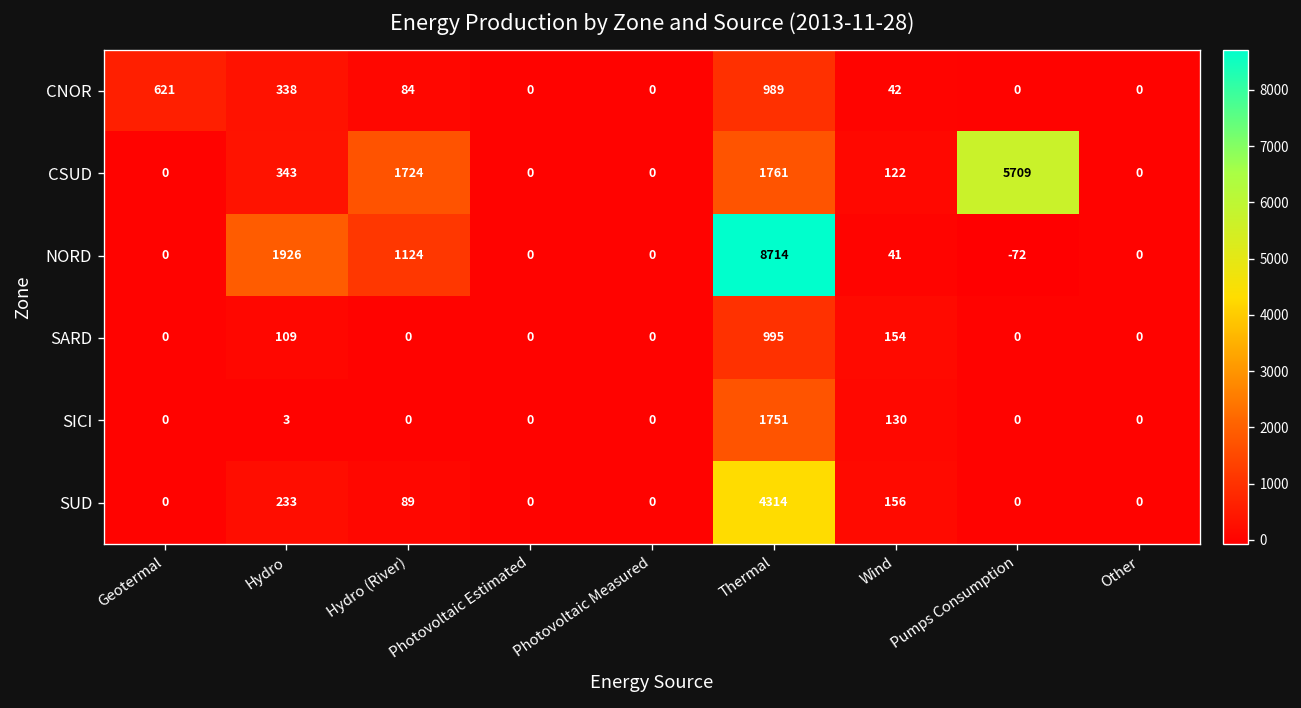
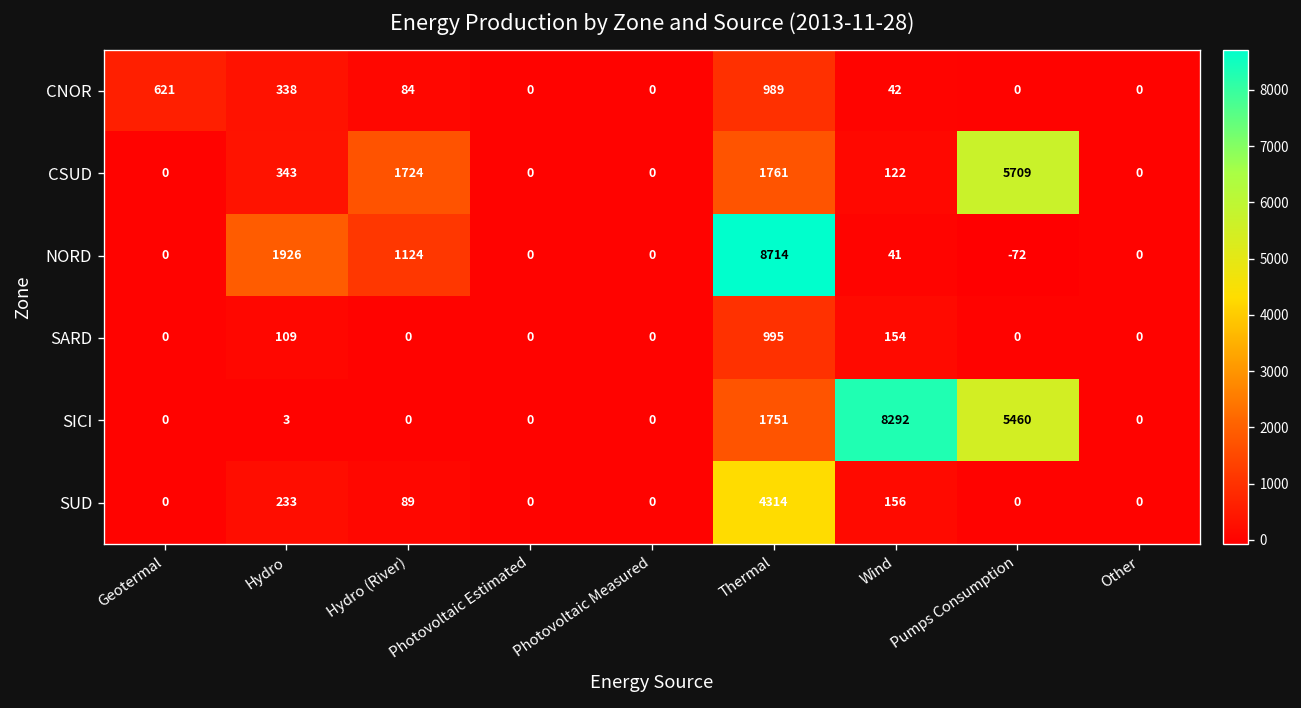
SICI, Wind: 130 -> 8292
SICI, Pumps Consumption: 0 -> 5460
